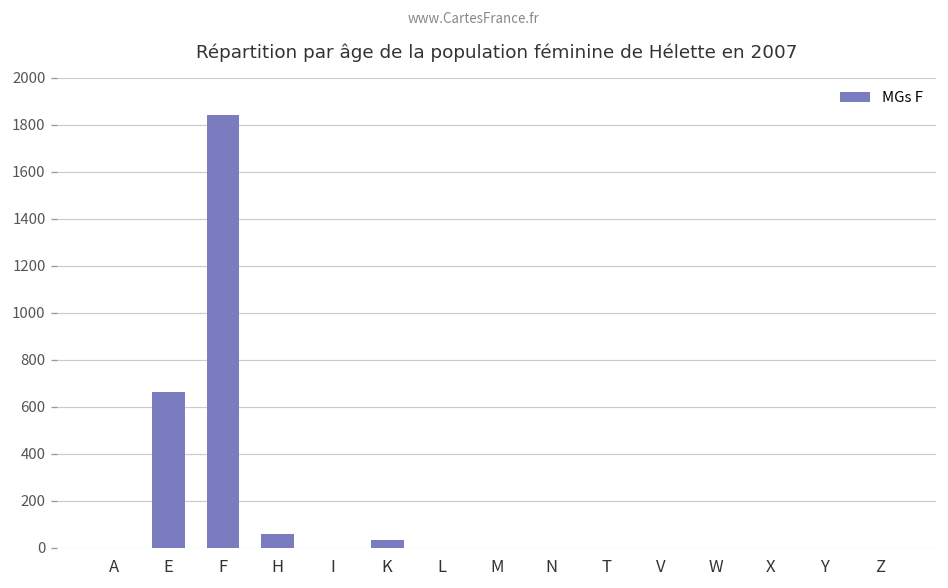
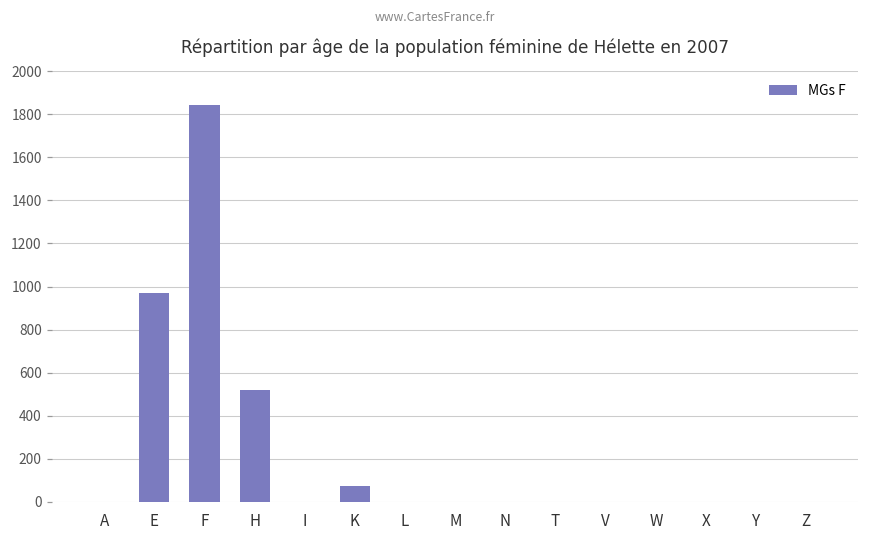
E: 660 -> 970
H: 60 -> 520
K: 30 -> 80
